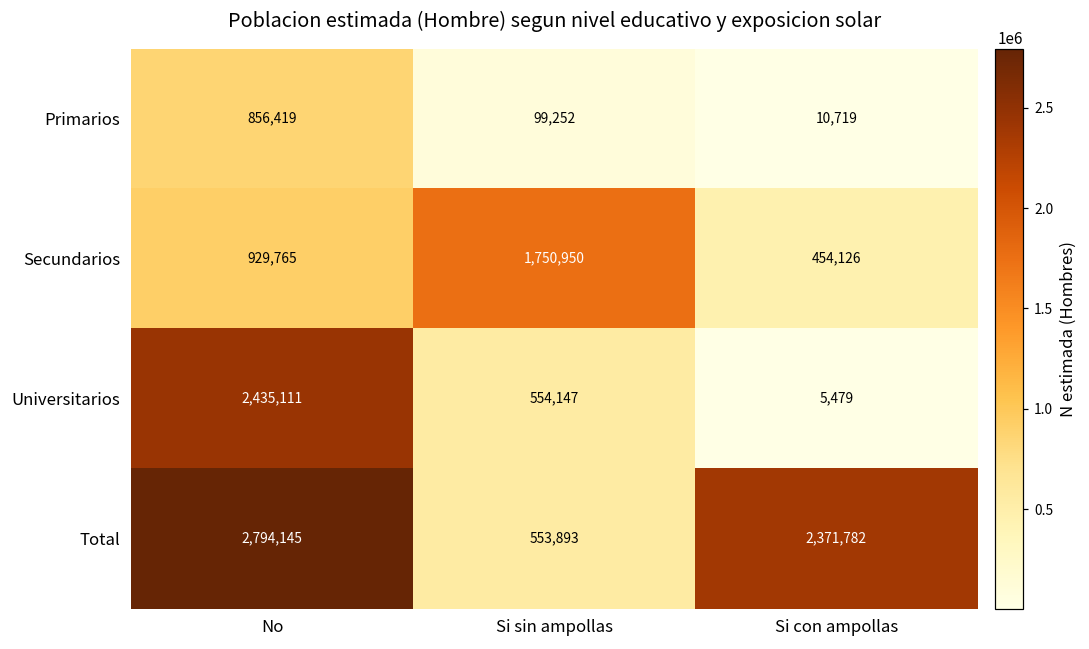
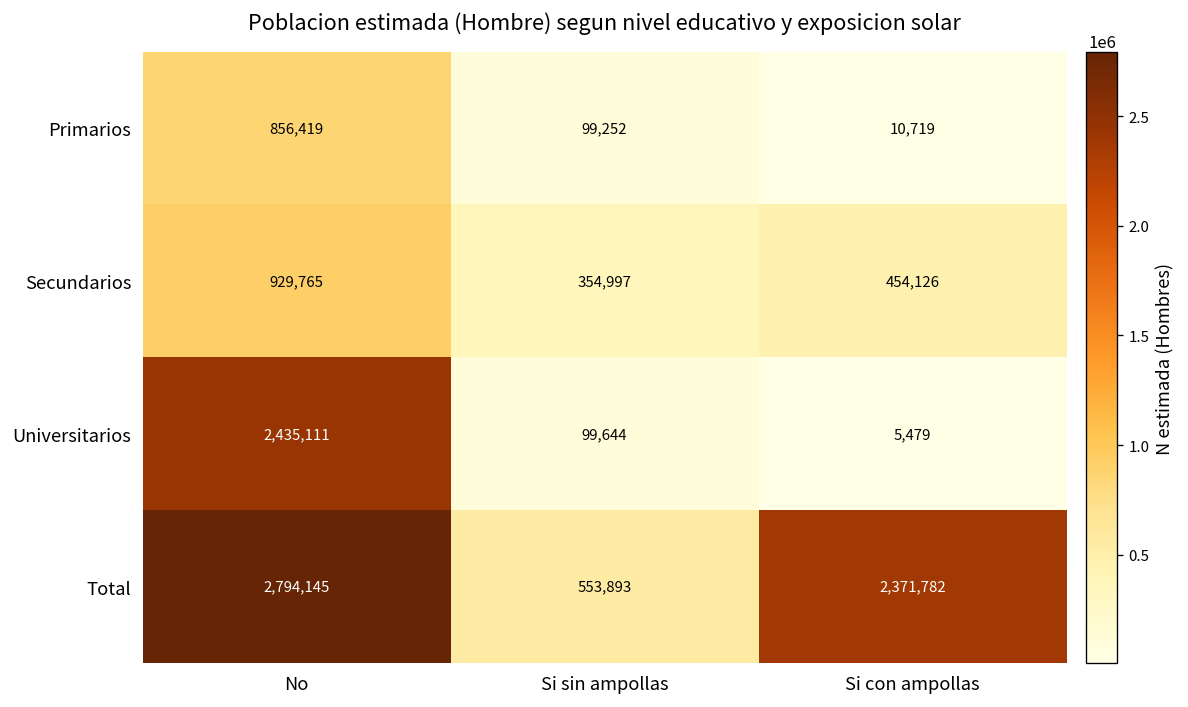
Secundarios, Si sin ampollas: 1,750,950 -> 354,997
Universitarios, Si sin ampollas: 554,147 -> 99,644
